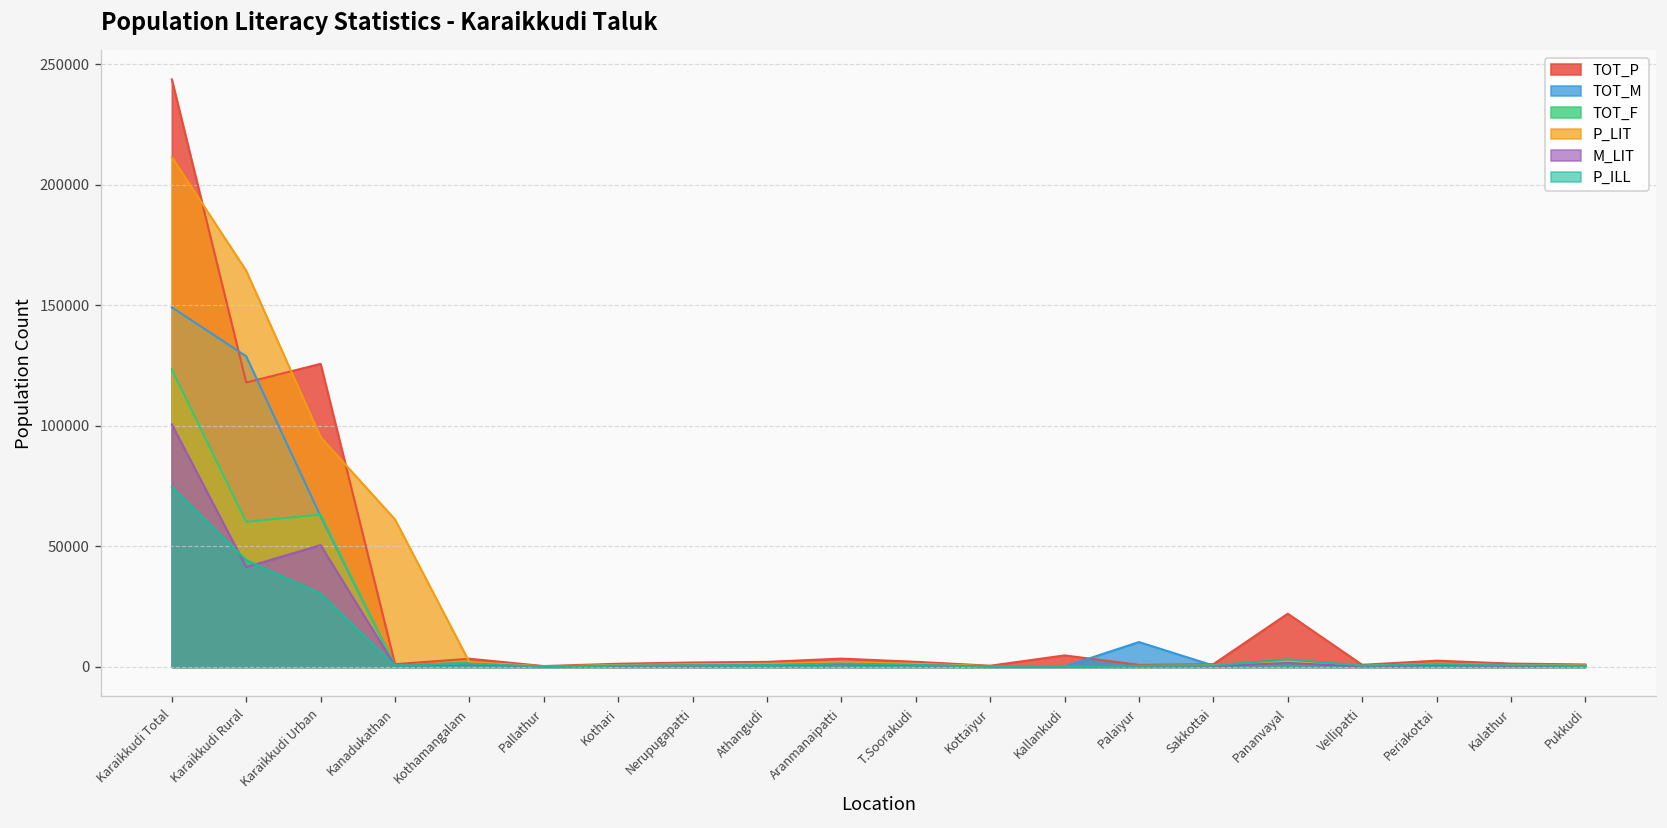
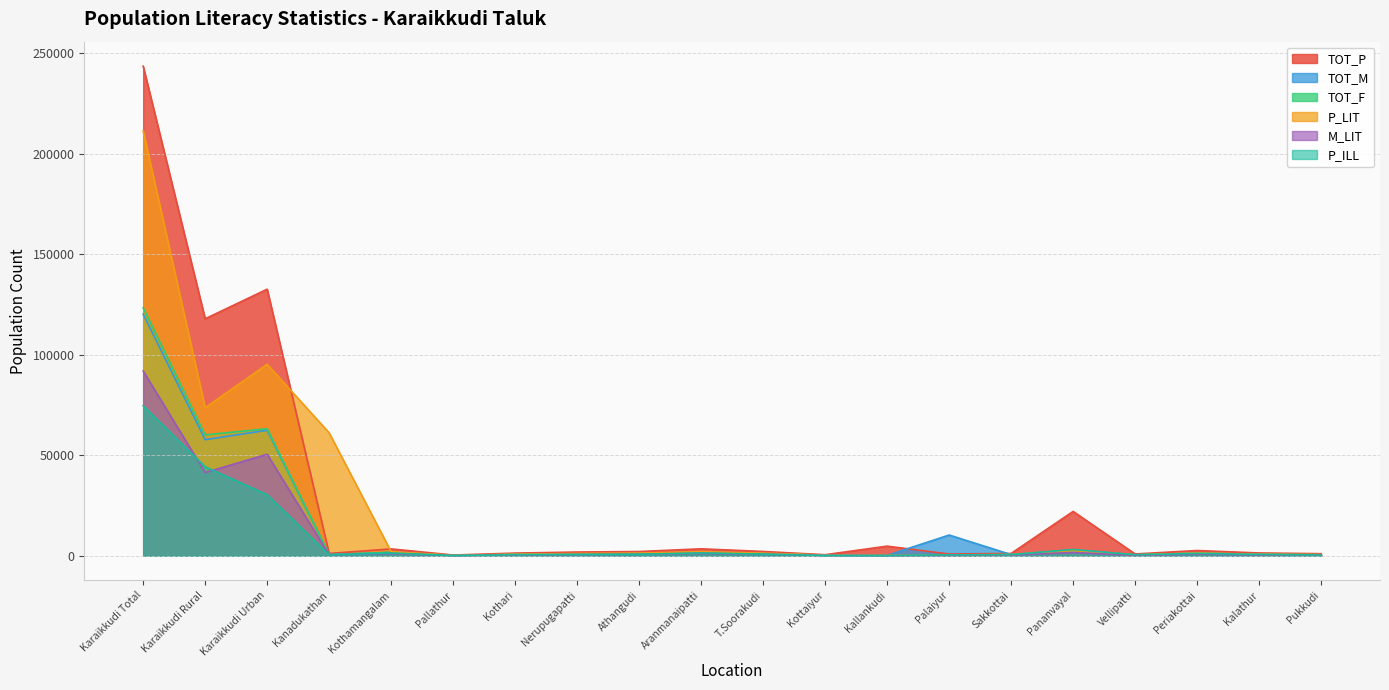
TOT_M, Karaikkudi Total: 149000 -> 120000
M_LIT, Karaikkudi Total: 101000 -> 92000
TOT_M, Karaikkudi Rural: 129000 -> 58000
P_LIT, Karaikkudi Rural: 164000 -> 74000
TOT_P, Karaikkudi Urban: 126000 -> 133000
